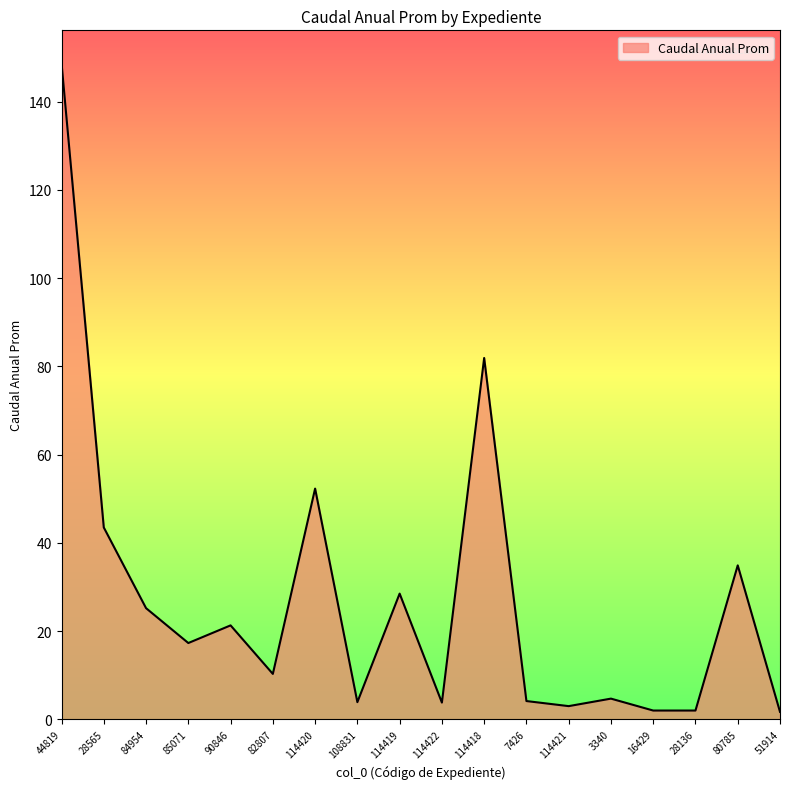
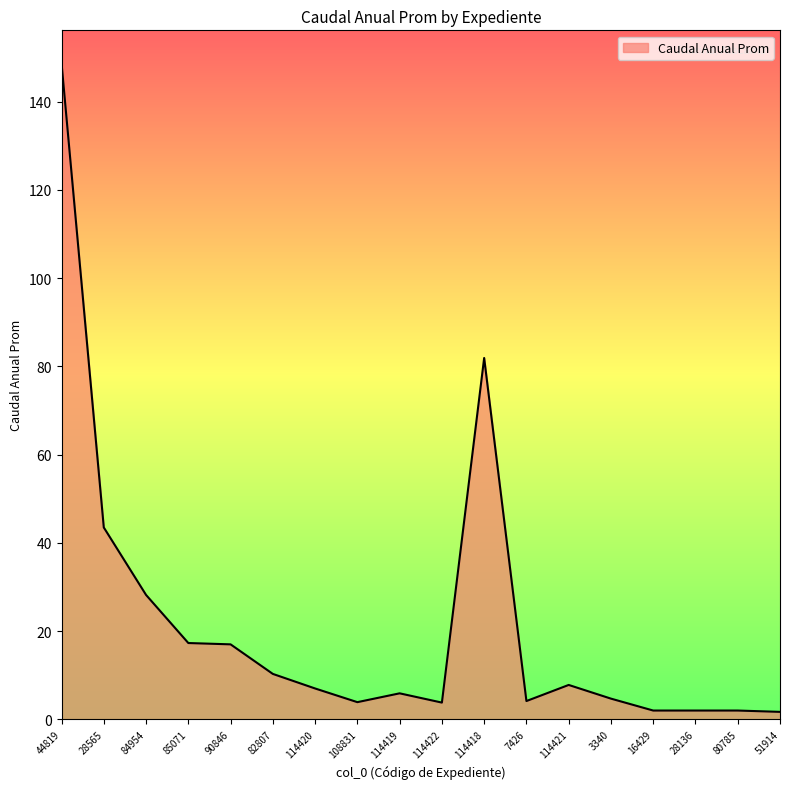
84954: 25 -> 28
90846: 21 -> 17
114420: 52 -> 7
114419: 29 -> 6
114421: 3 -> 8
80785: 35 -> 2
